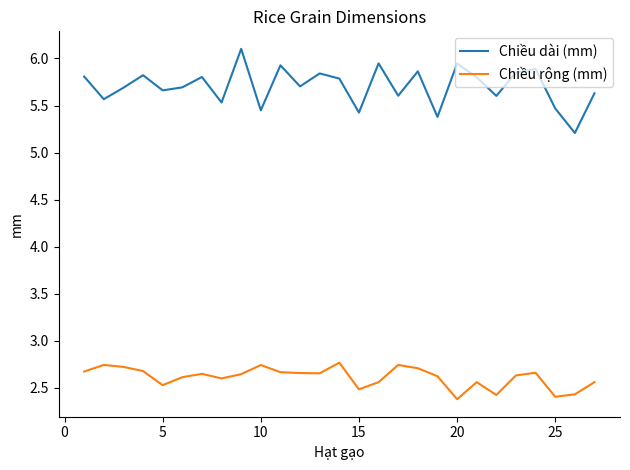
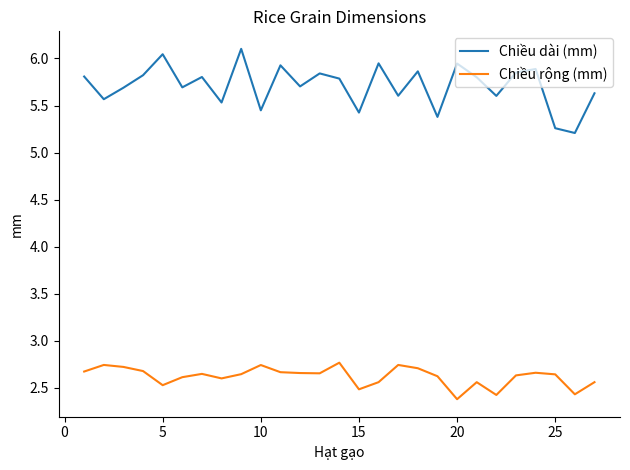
Chiều dài (mm), 5: 5.7 -> 6.0
Chiều dài (mm), 25: 5.5 -> 5.3
Chiều rộng (mm), 25: 2.4 -> 2.6
